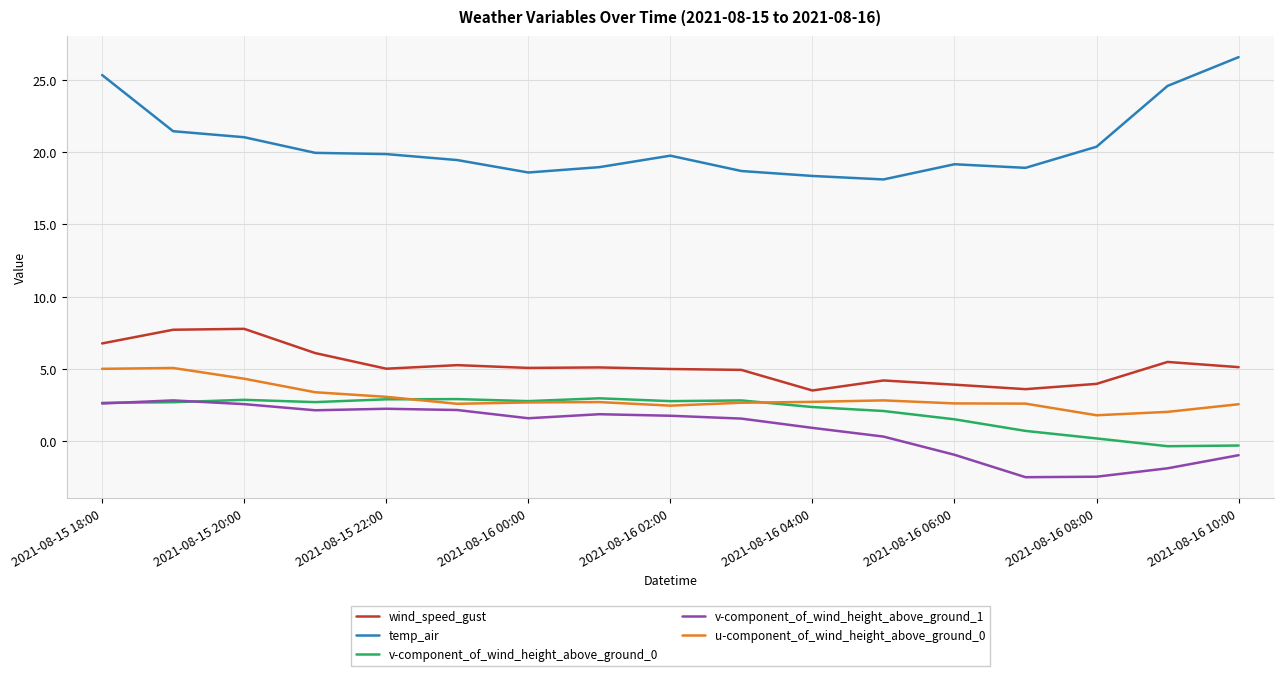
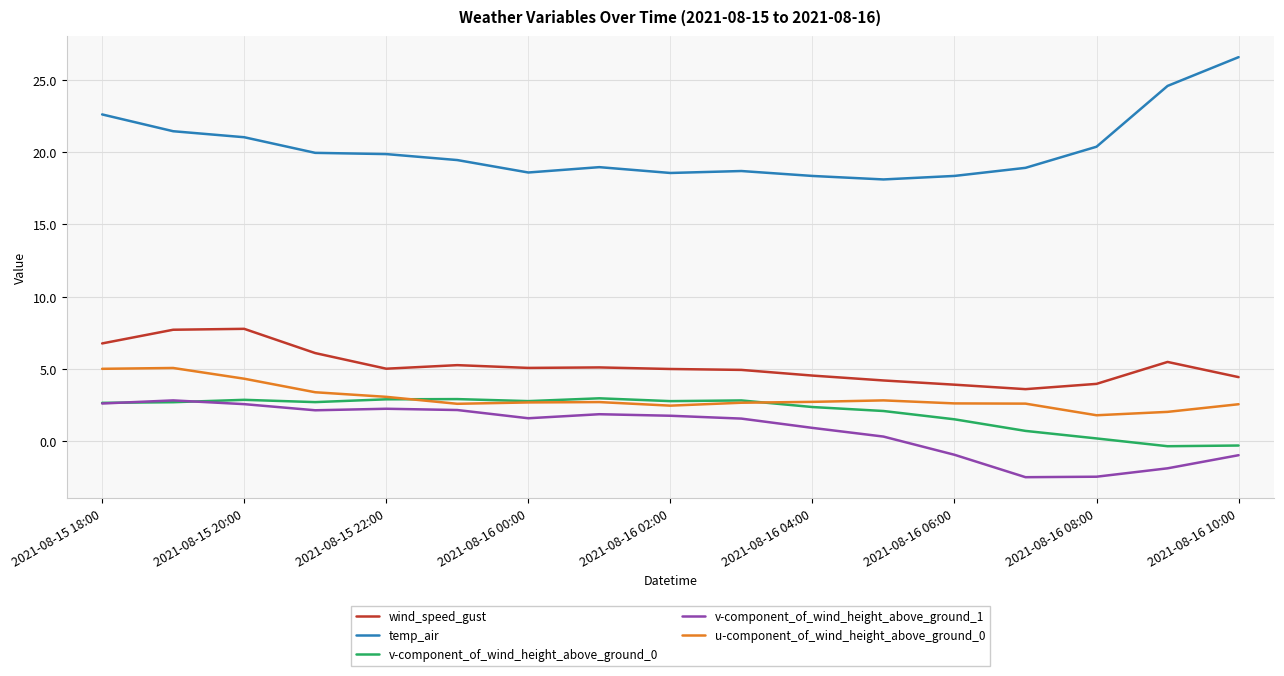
temp_air, 2021-08-15 18:00: 25.3 -> 22.6
temp_air, 2021-08-16 02:00: 19.8 -> 18.6
wind_speed_gust, 2021-08-16 04:00: 3.5 -> 4.5
temp_air, 2021-08-16 06:00: 19.2 -> 18.4
wind_speed_gust, 2021-08-16 10:00: 5.1 -> 4.4
